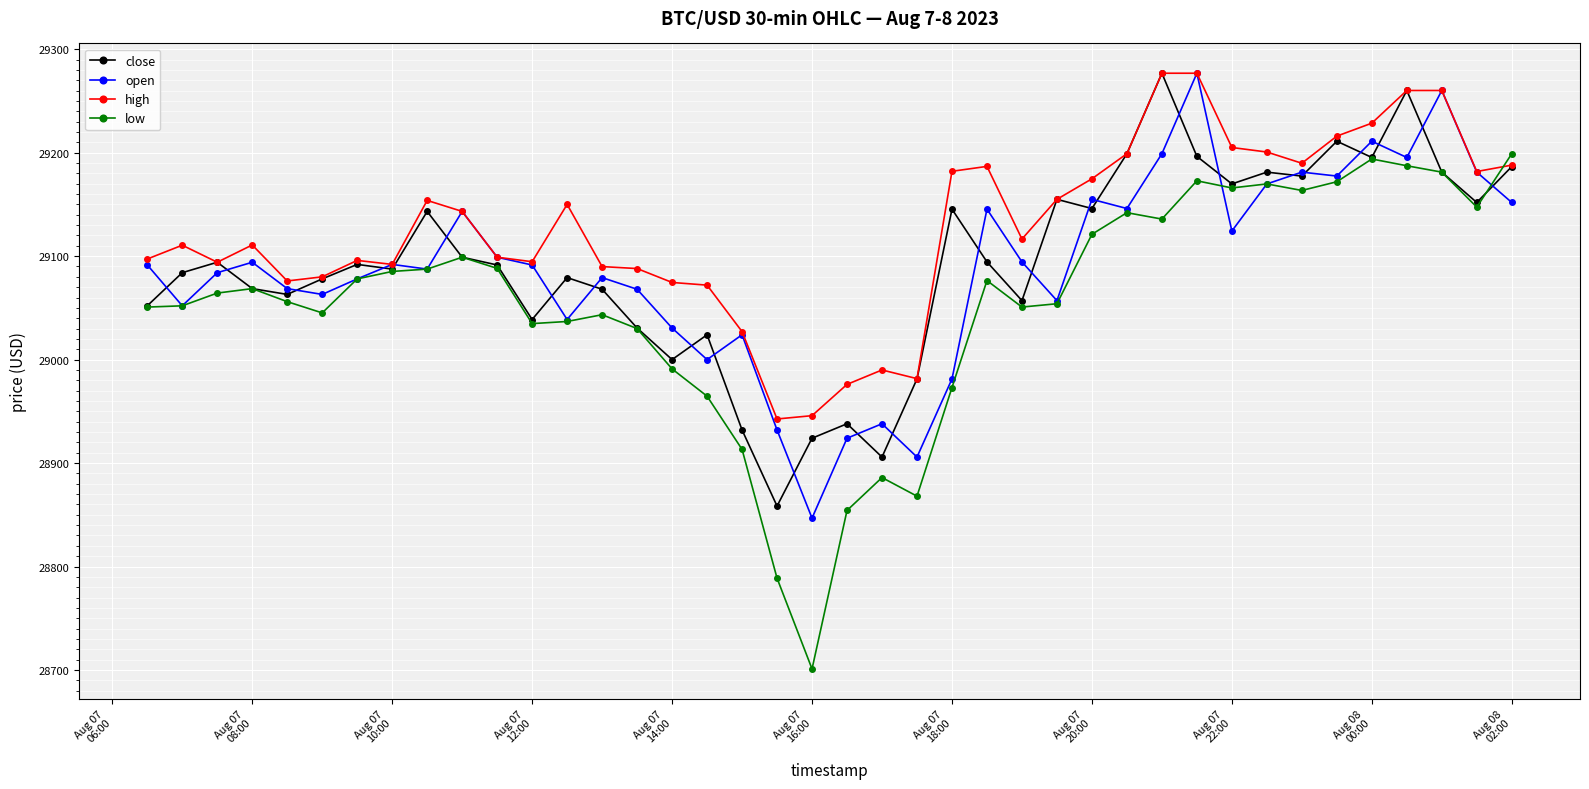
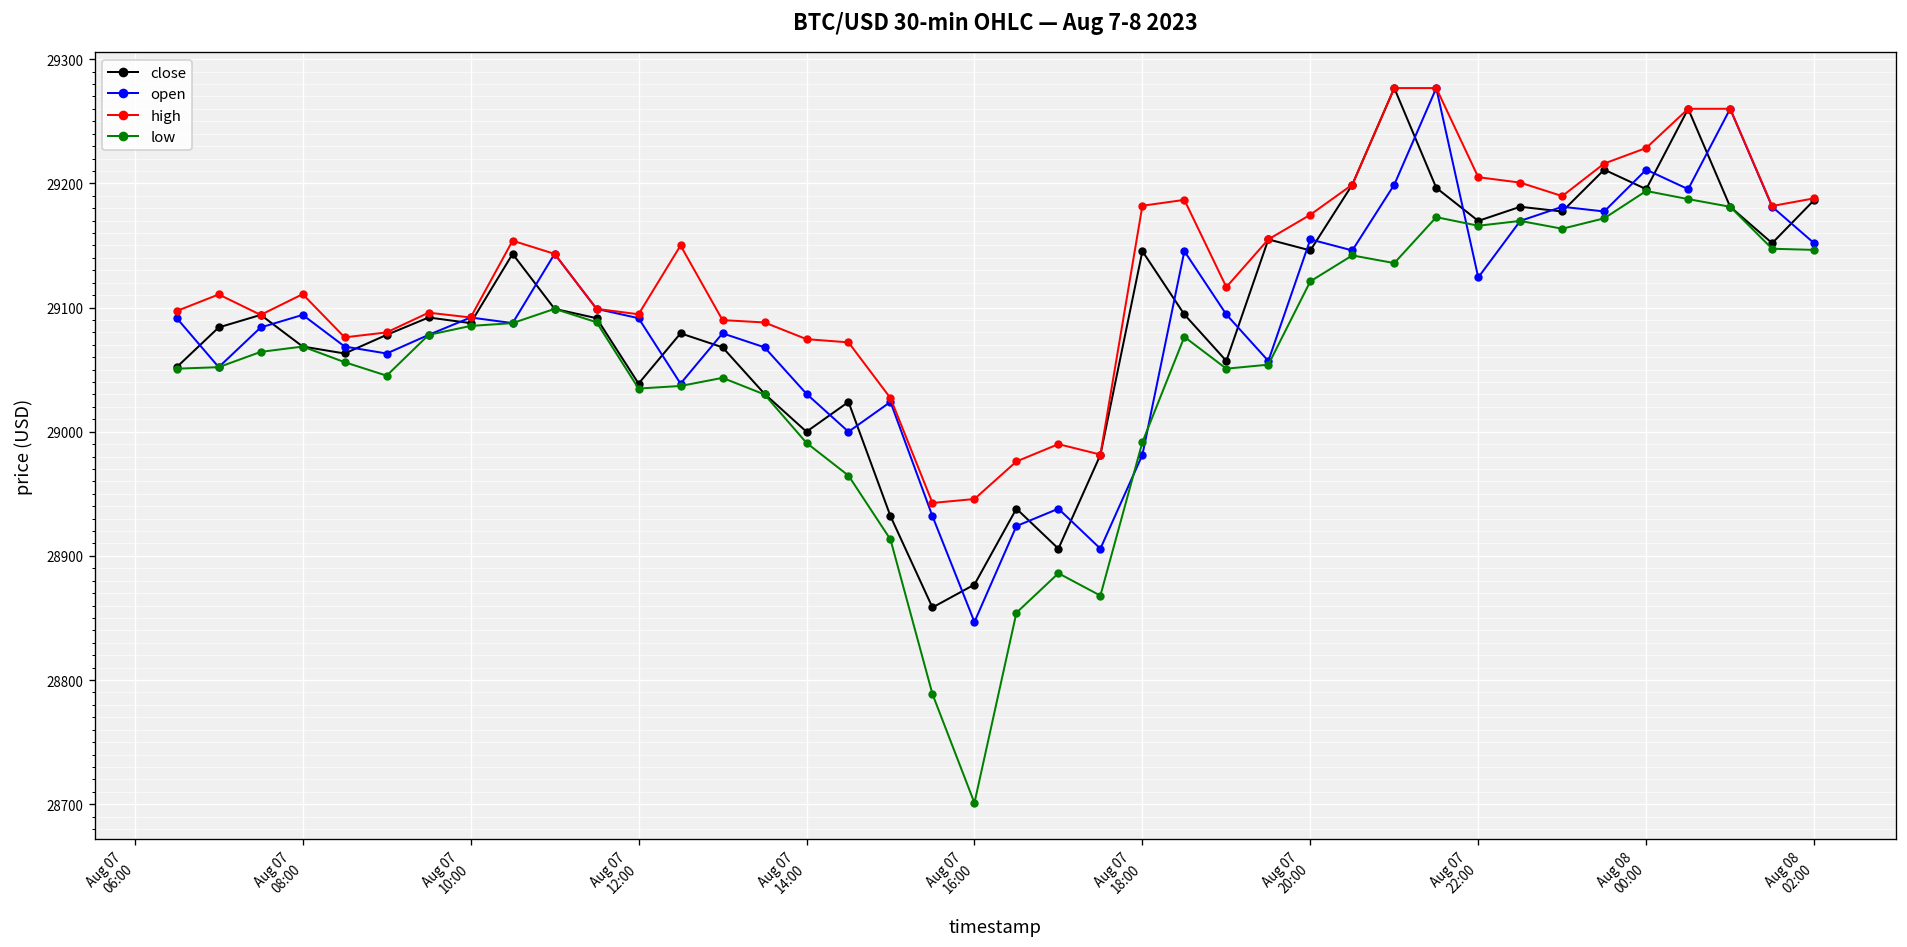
close, Aug 07 16:00: 28924 -> 28877
low, Aug 07 18:00: 28973 -> 28992
low, Aug 08 02:00: 29199 -> 29146
